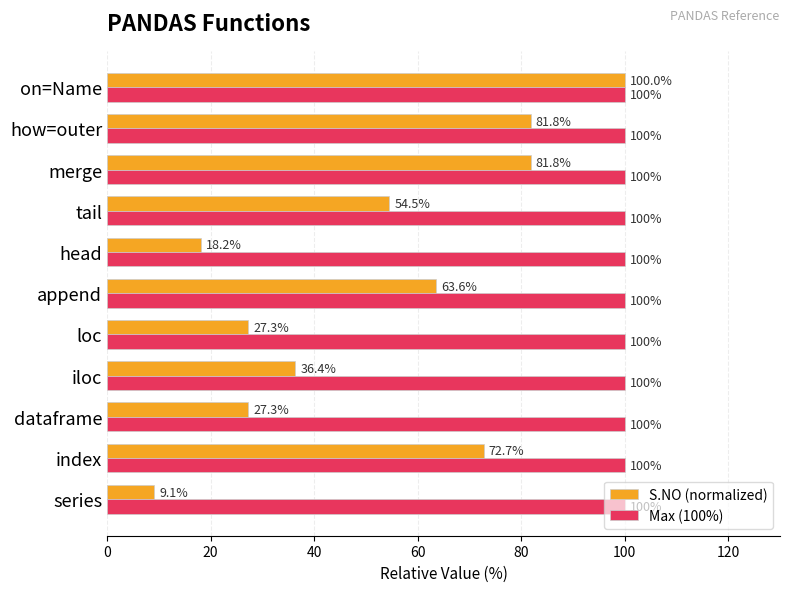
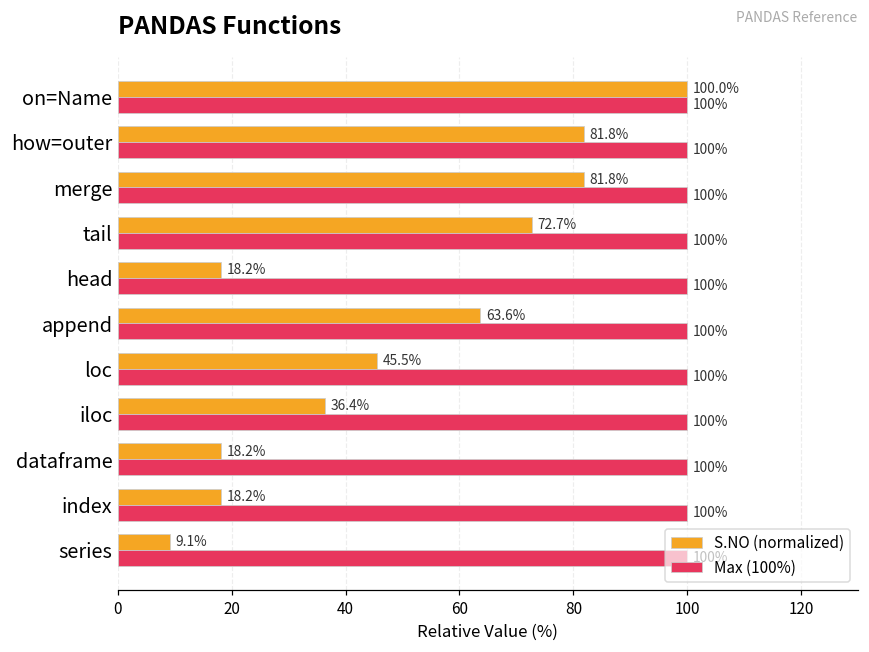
S.NO (normalized), tail: 54.5% -> 72.7%
S.NO (normalized), loc: 27.3% -> 45.5%
S.NO (normalized), dataframe: 27.3% -> 18.2%
S.NO (normalized), index: 72.7% -> 18.2%
